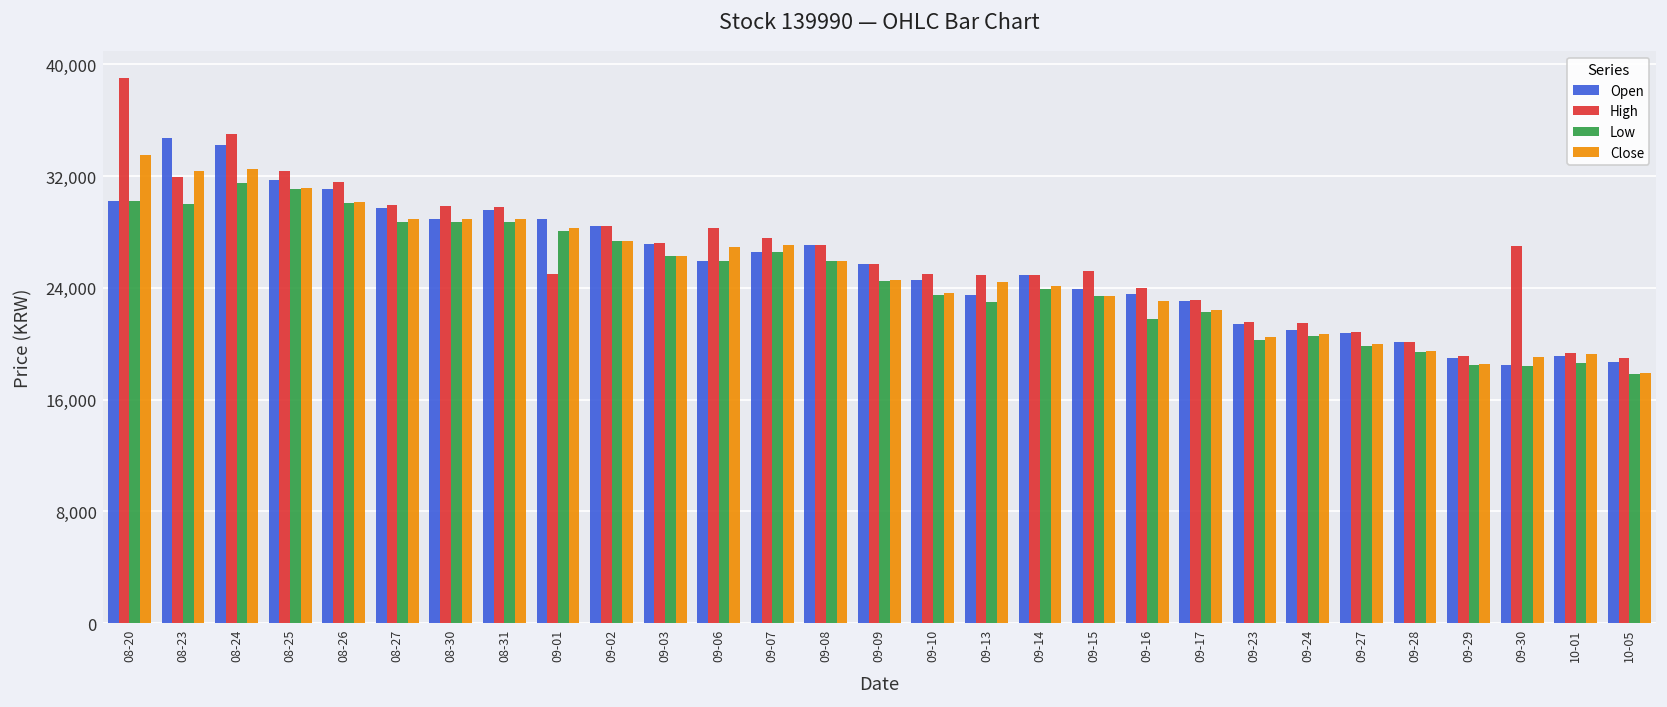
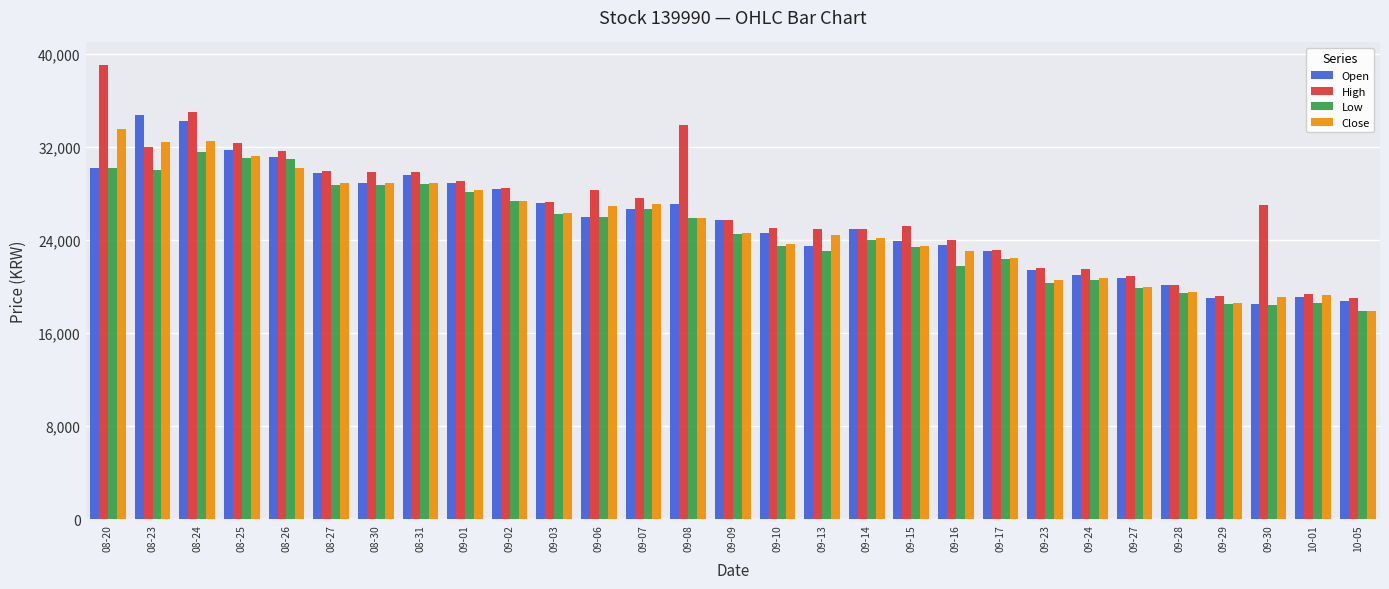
Low, 08-26: 30,100 -> 31,000
High, 09-01: 25,000 -> 29,100
High, 09-08: 27,100 -> 33,900
